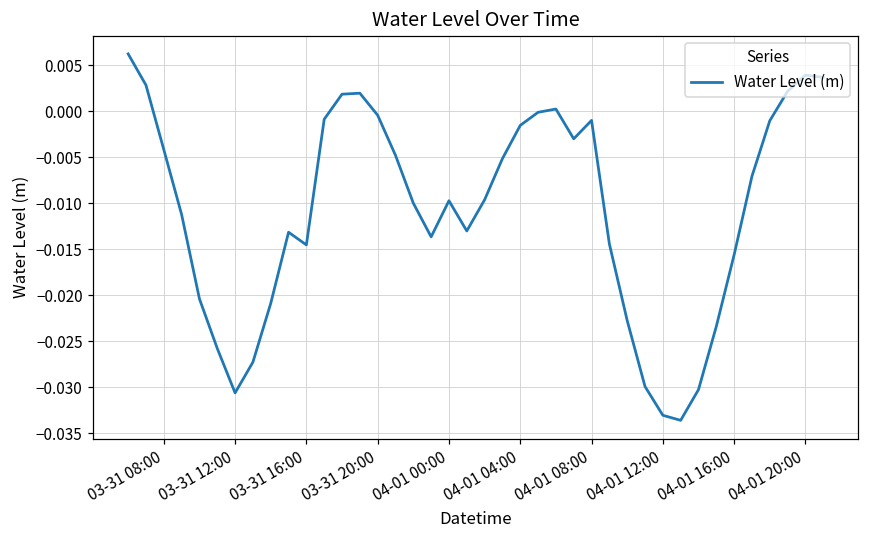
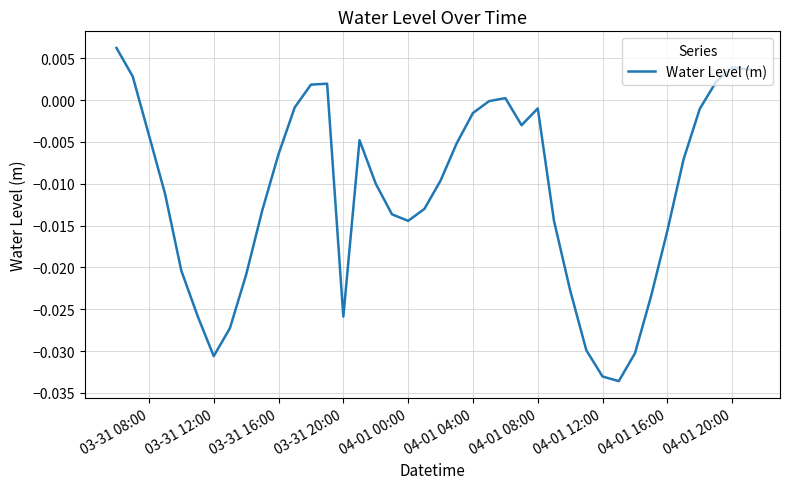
03-31 16:00: -0.015 -> -0.006
03-31 20:00: 0.000 -> -0.026
04-01 00:00: -0.010 -> -0.014
